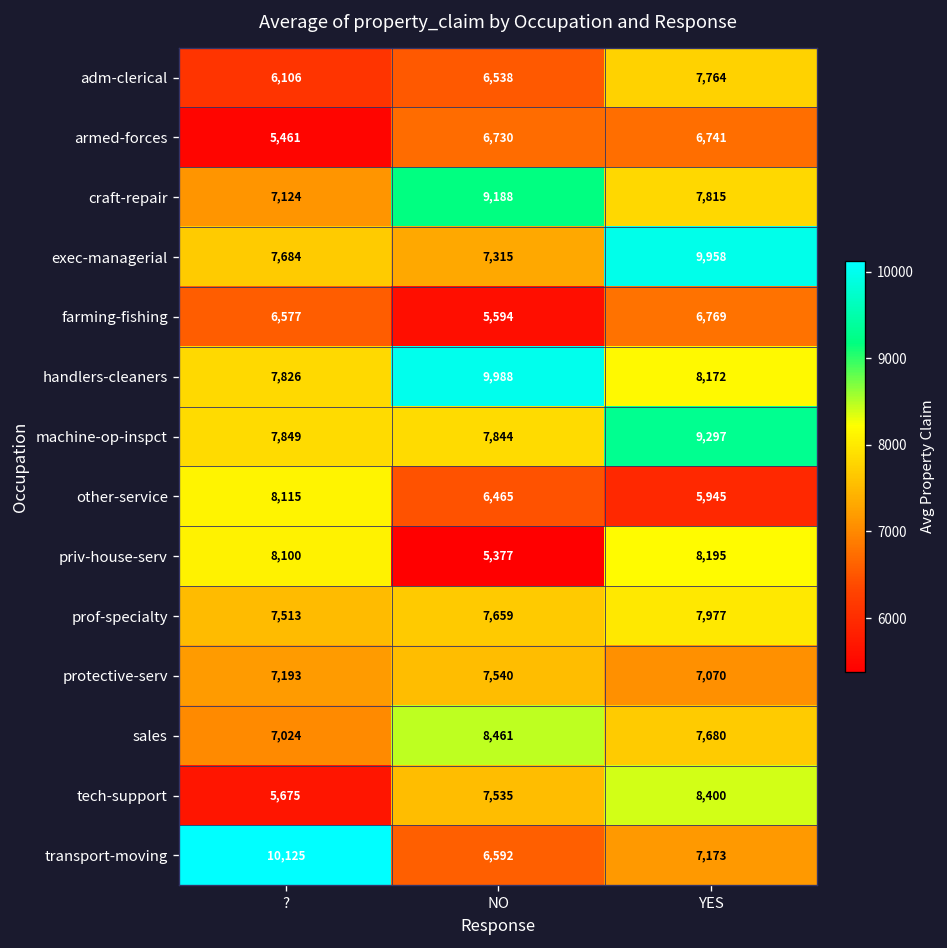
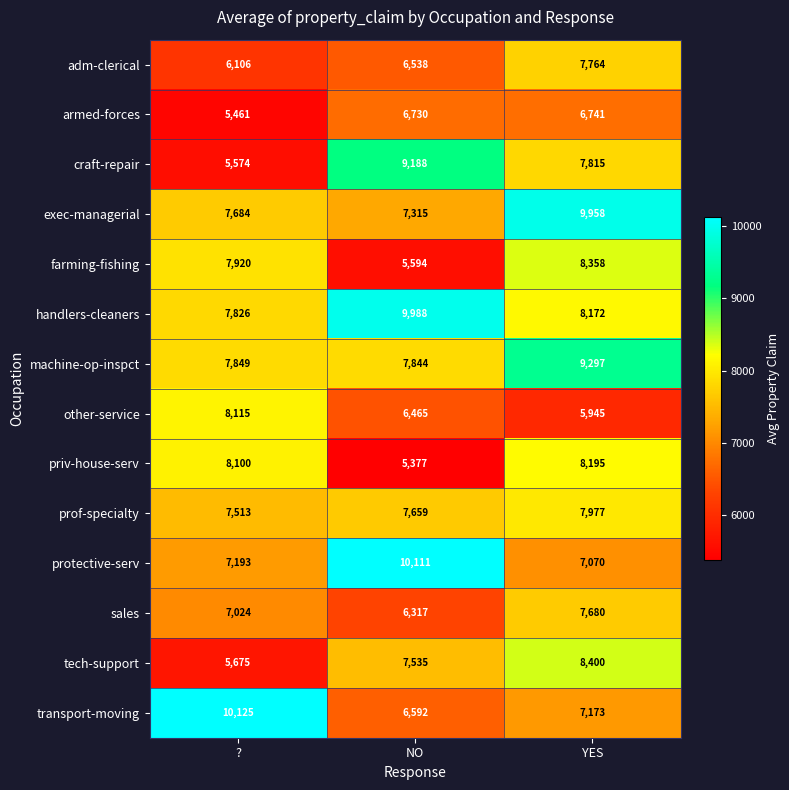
craft-repair, ?: 7,124 -> 5,574
farming-fishing, ?: 6,577 -> 7,920
farming-fishing, YES: 6,769 -> 8,358
protective-serv, NO: 7,540 -> 10,111
sales, NO: 8,461 -> 6,317
